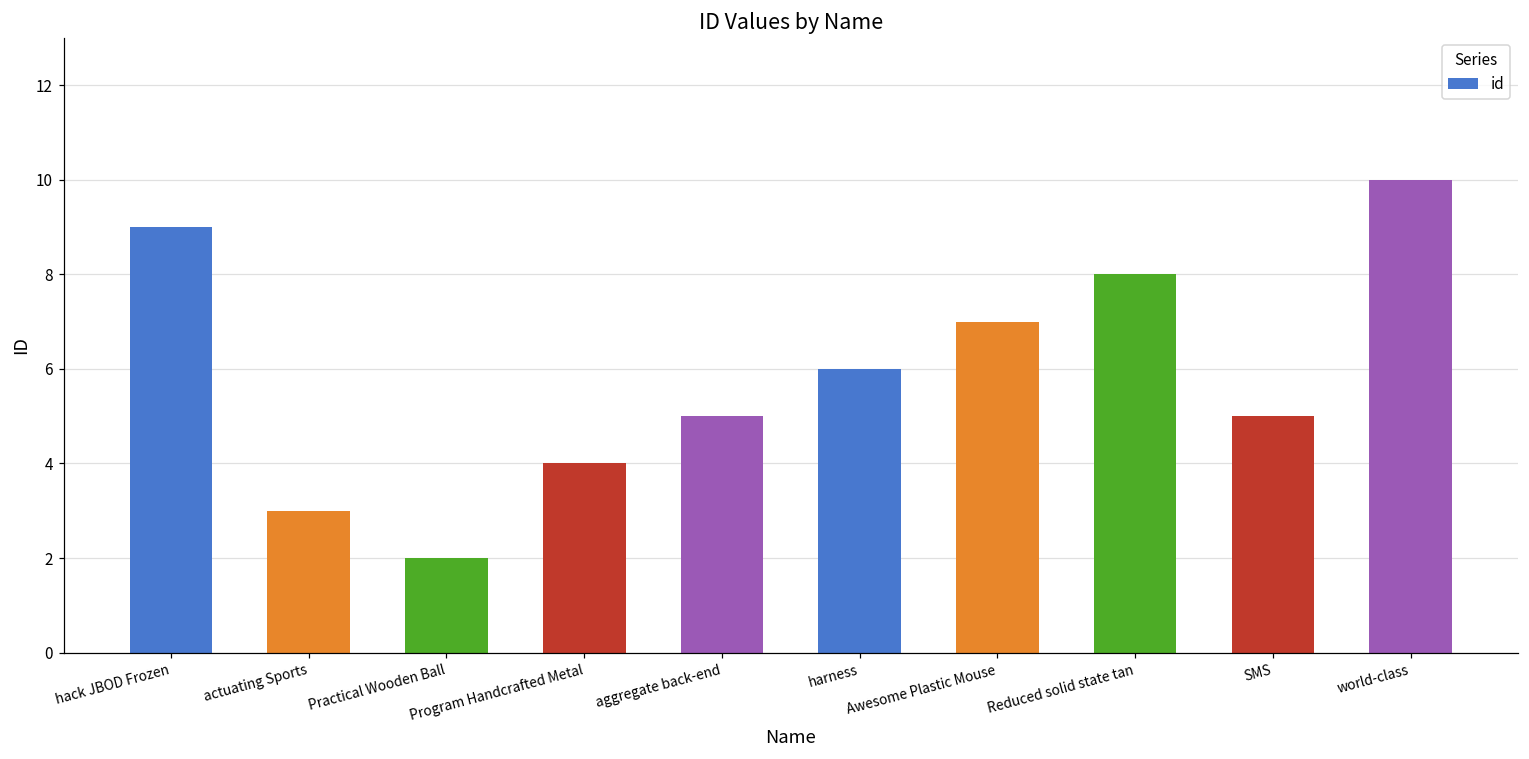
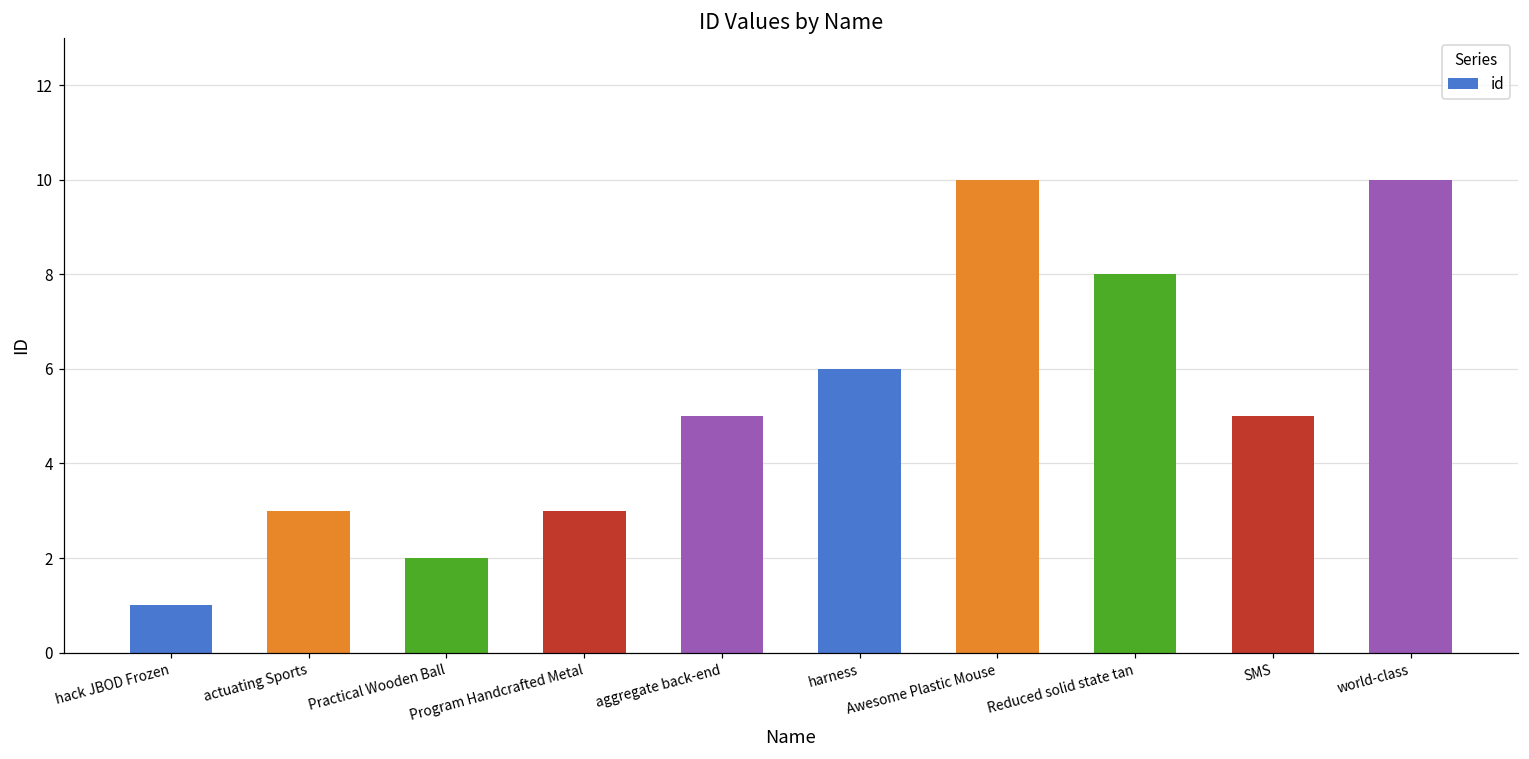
hack JBOD Frozen: 9 -> 1
Program Handcrafted Metal: 4 -> 3
Awesome Plastic Mouse: 7 -> 10
